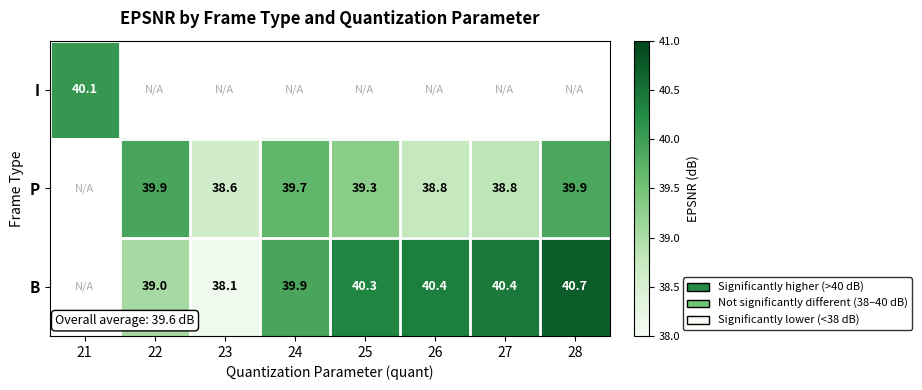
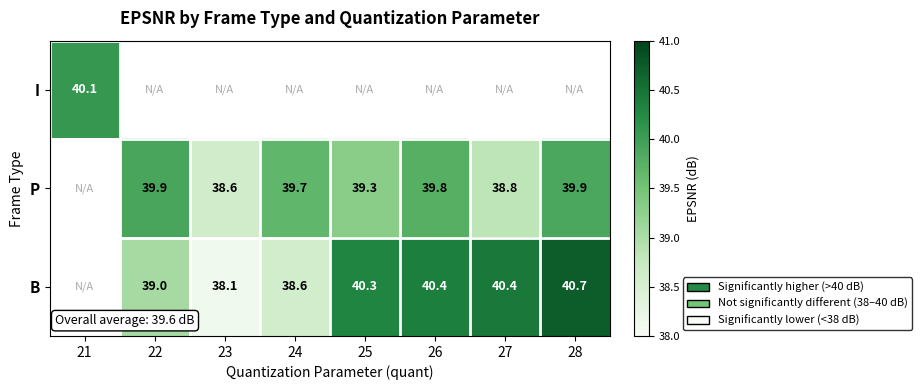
P, 26: 38.8 -> 39.8
B, 24: 39.9 -> 38.6
